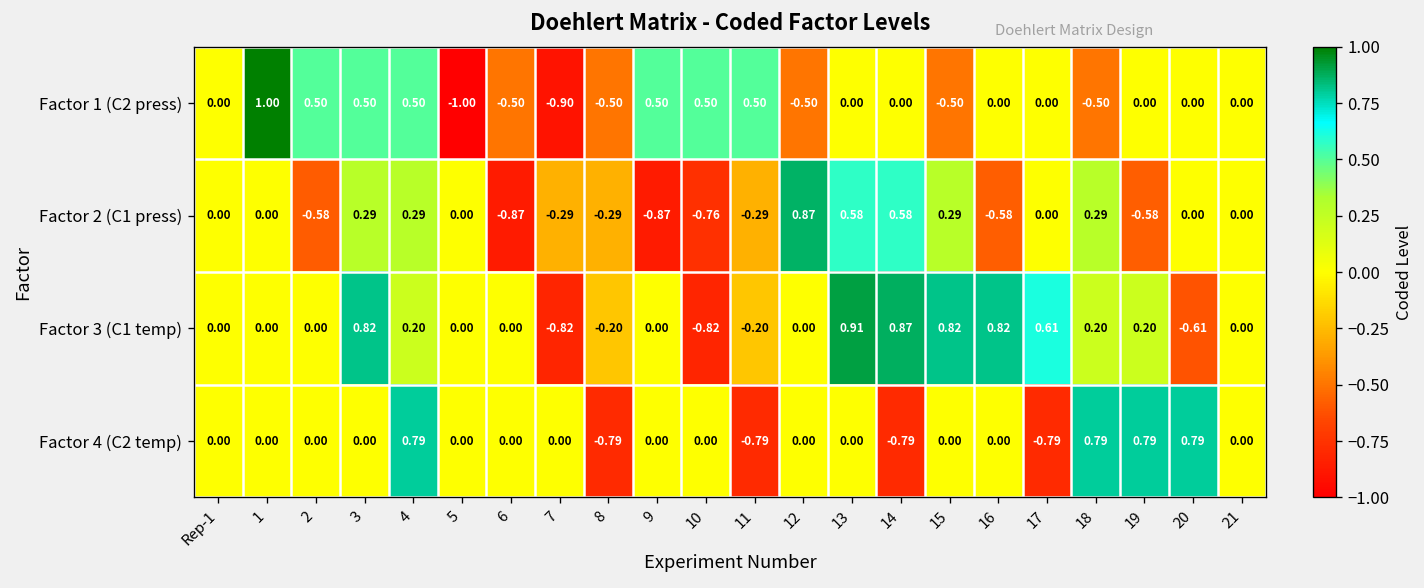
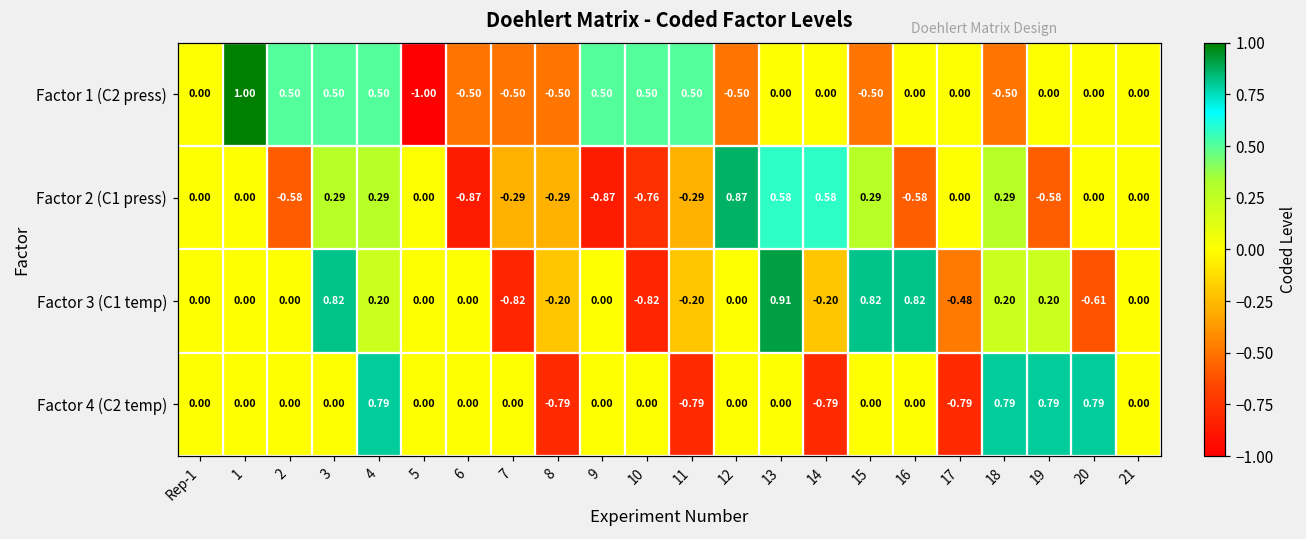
Factor 1 (C2 press), 7: -0.90 -> -0.50
Factor 3 (C1 temp), 14: 0.87 -> -0.20
Factor 3 (C1 temp), 17: 0.61 -> -0.48
